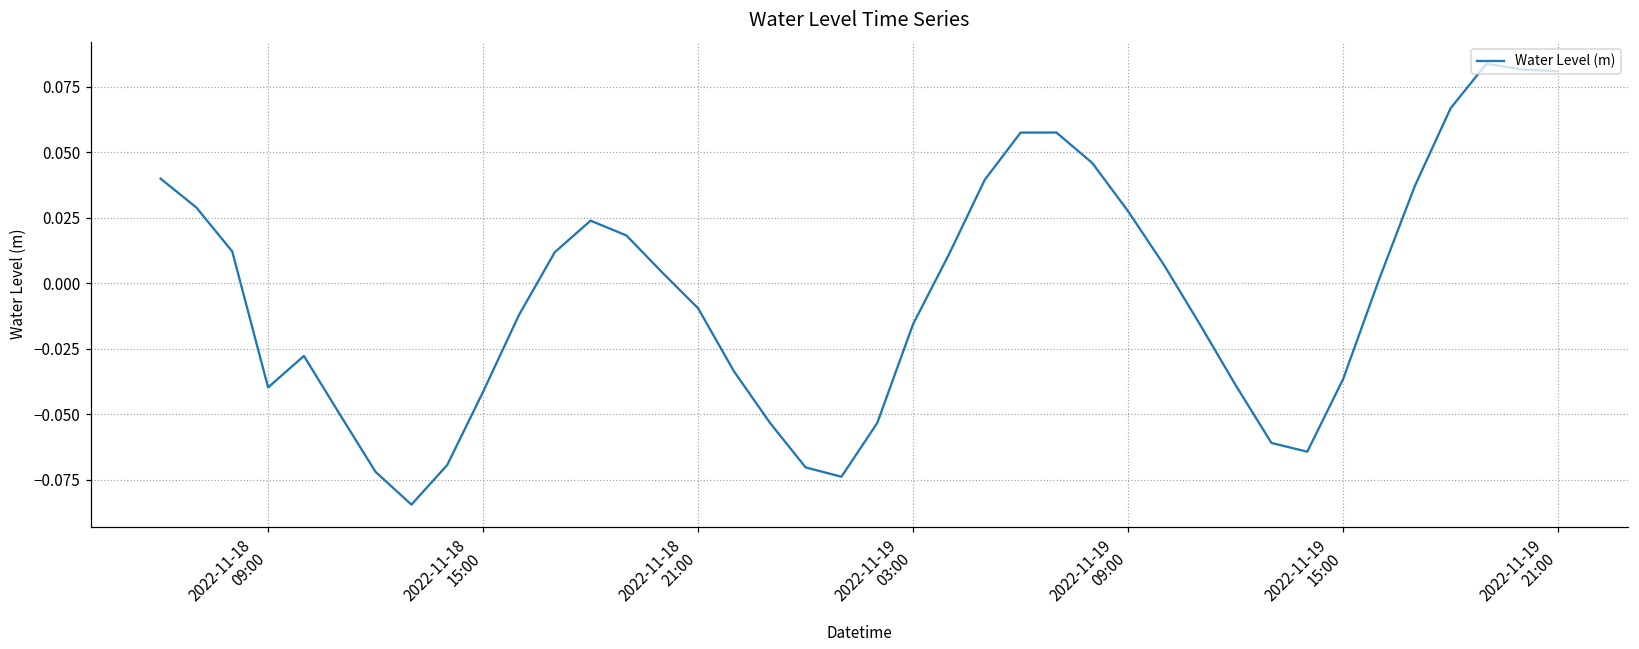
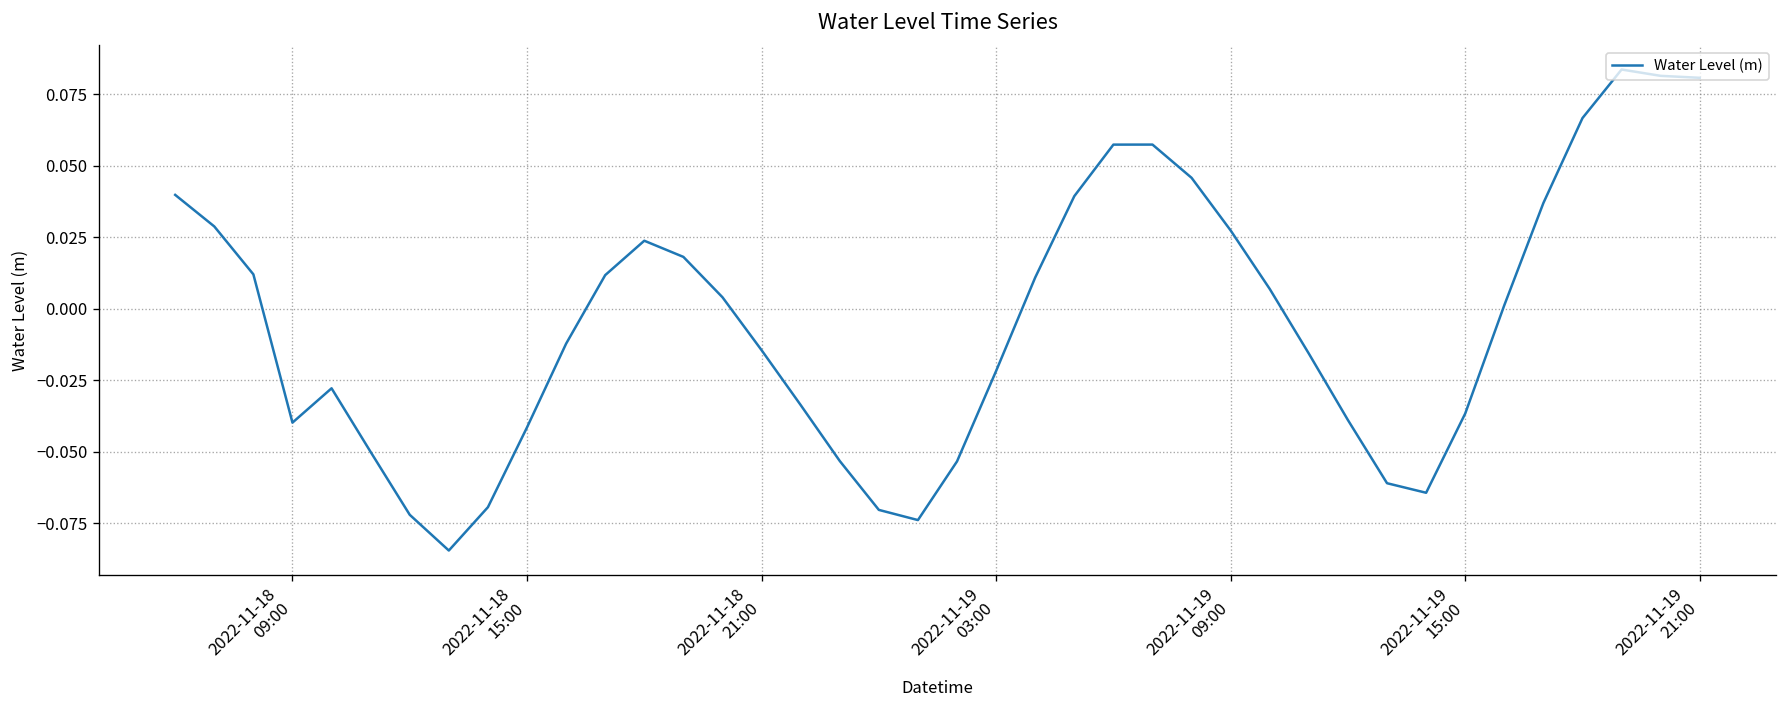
2022-11-18 21:00: -0.010 -> -0.014
2022-11-19 03:00: -0.016 -> -0.022
